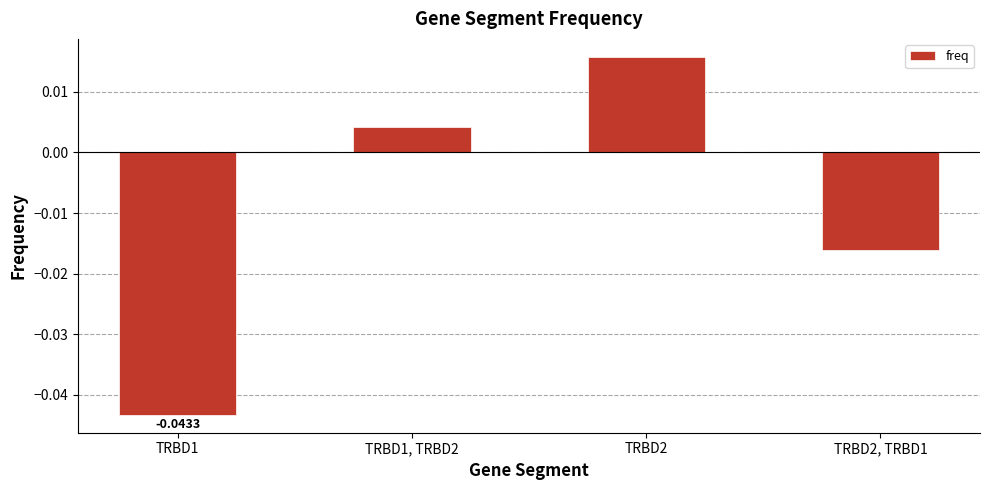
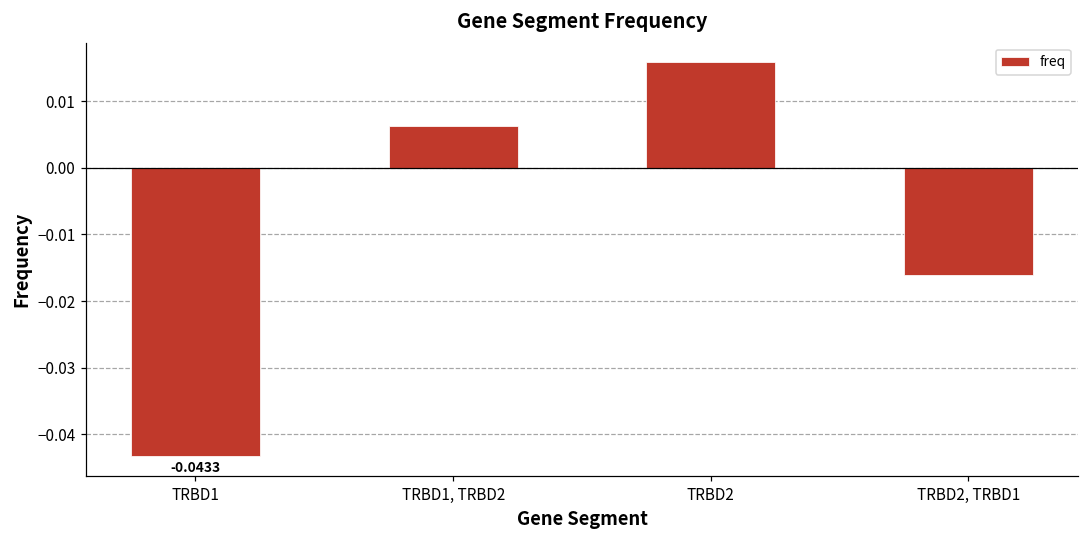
TRBD1, TRBD2: 0.004 -> 0.006
